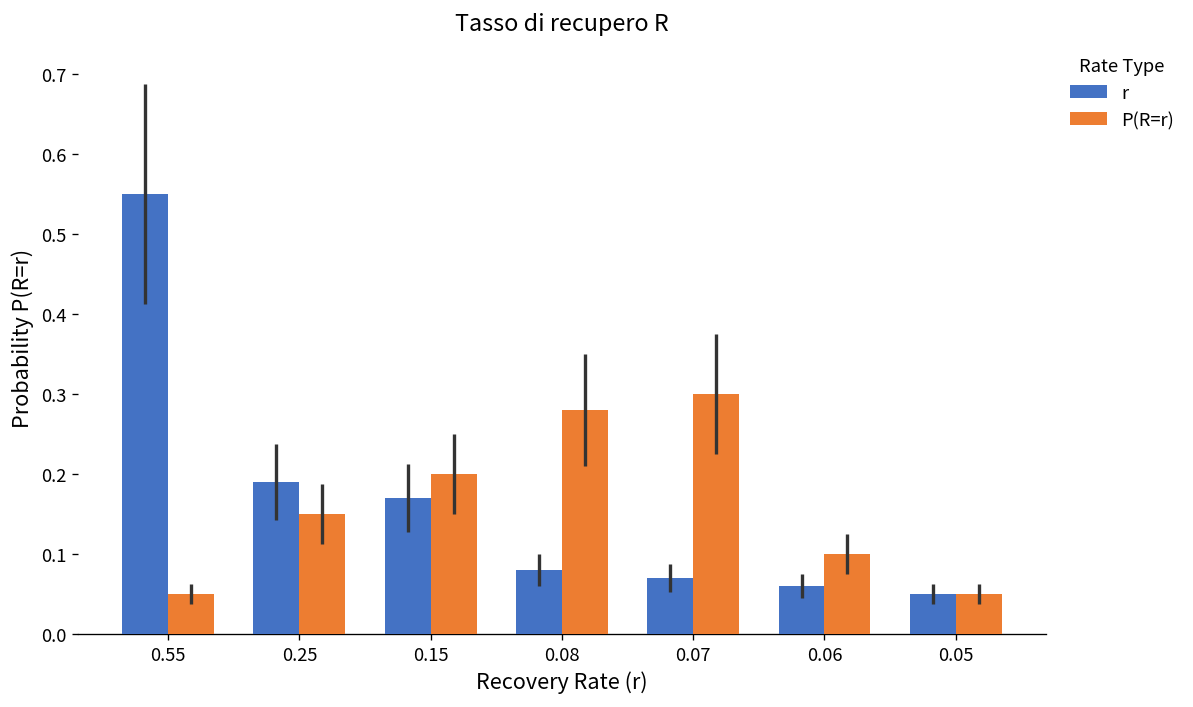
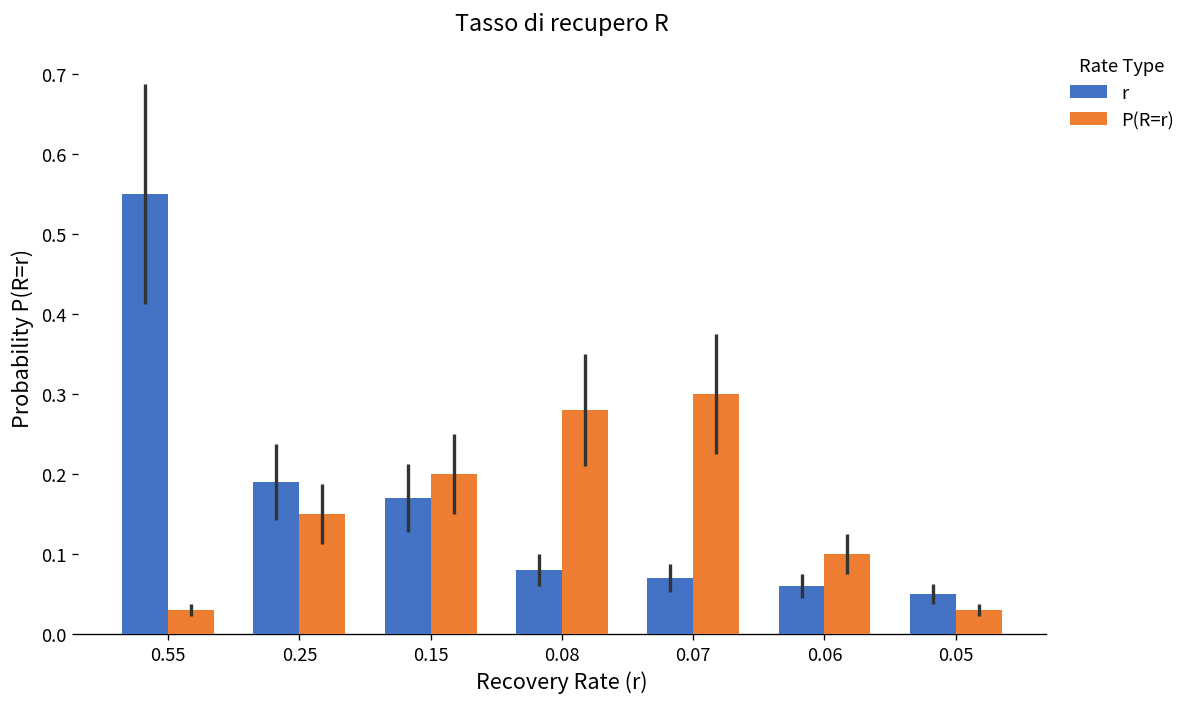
P(R=r), 0.55: 0.05 -> 0.03
P(R=r), 0.05: 0.05 -> 0.03
